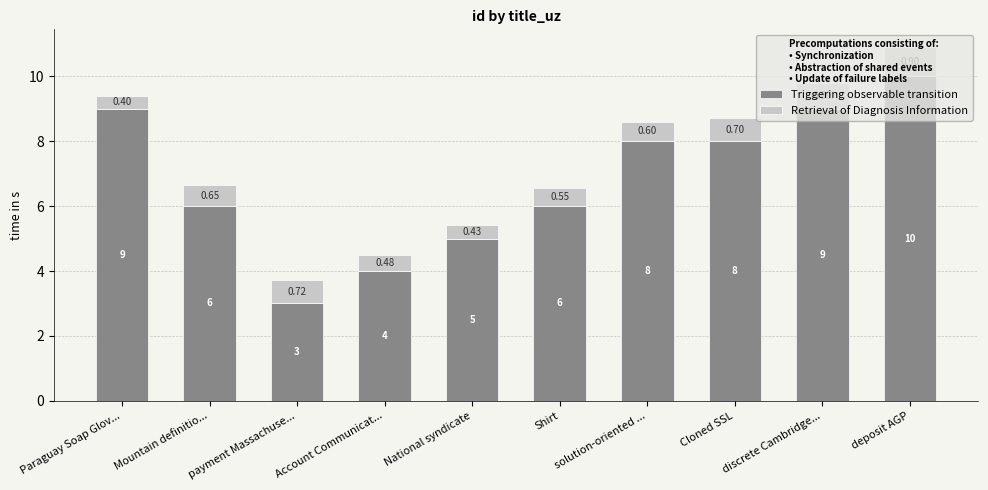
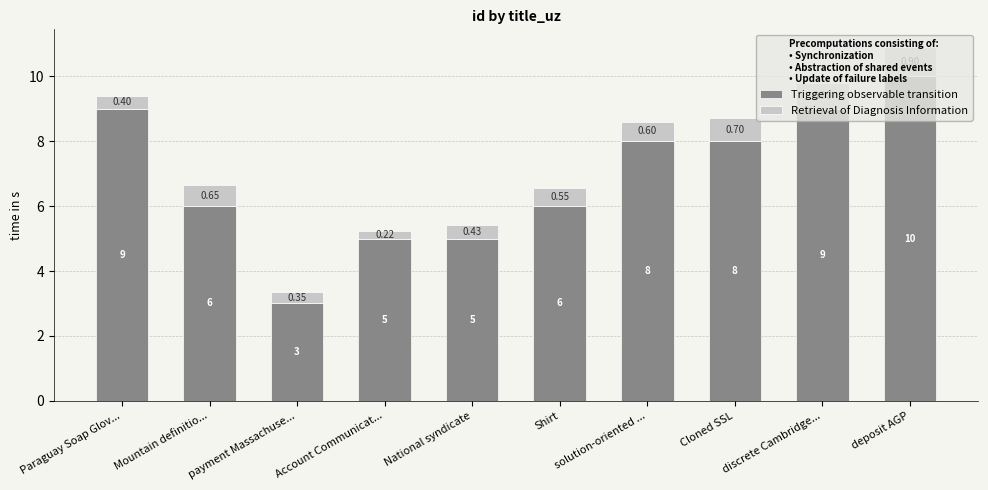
Retrieval of Diagnosis Information, payment Massachuse...: 0.72 -> 0.35
Triggering observable transition, Account Communicat...: 4 -> 5
Retrieval of Diagnosis Information, Account Communicat...: 0.48 -> 0.22
